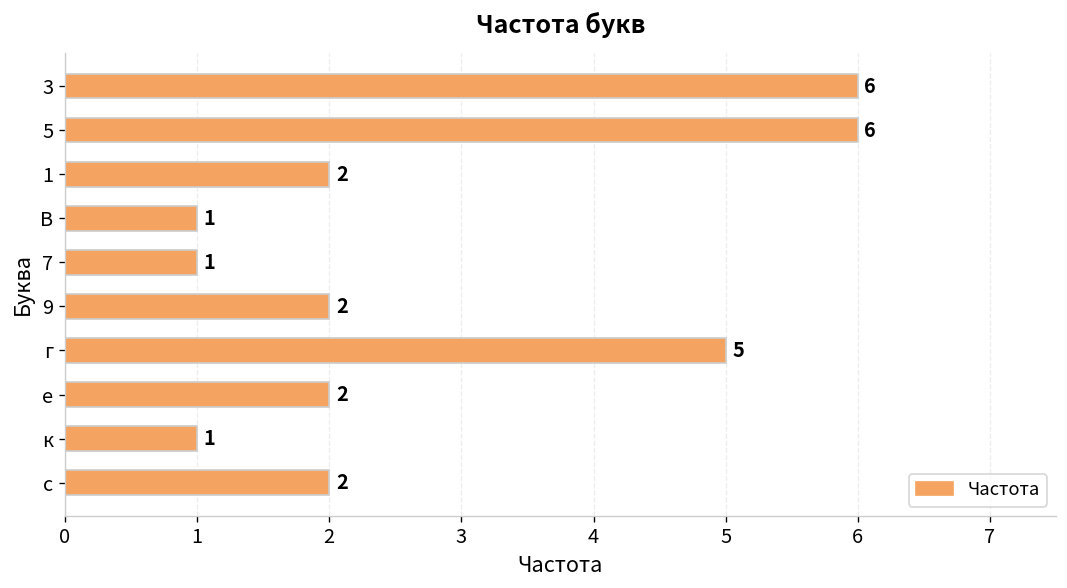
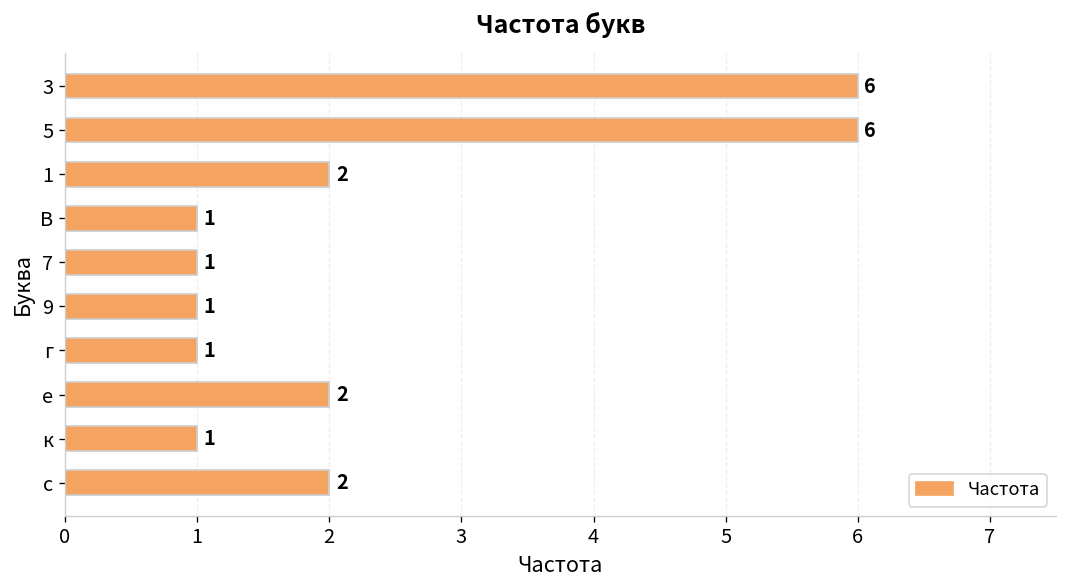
9: 2 -> 1
г: 5 -> 1
